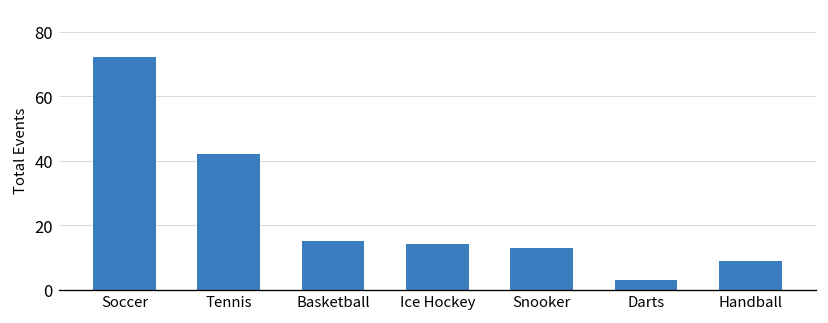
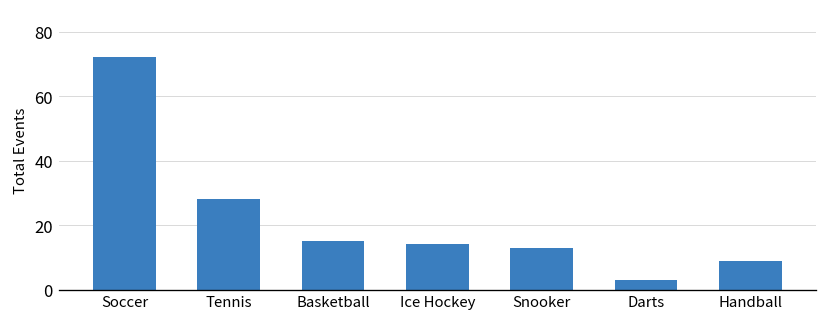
Tennis: 42 -> 28
